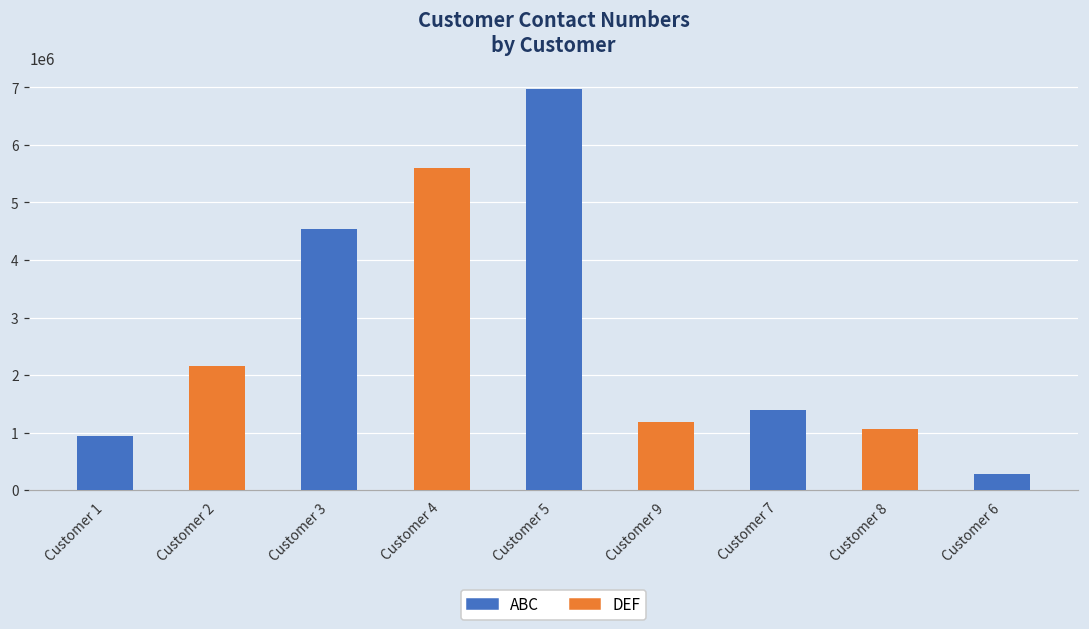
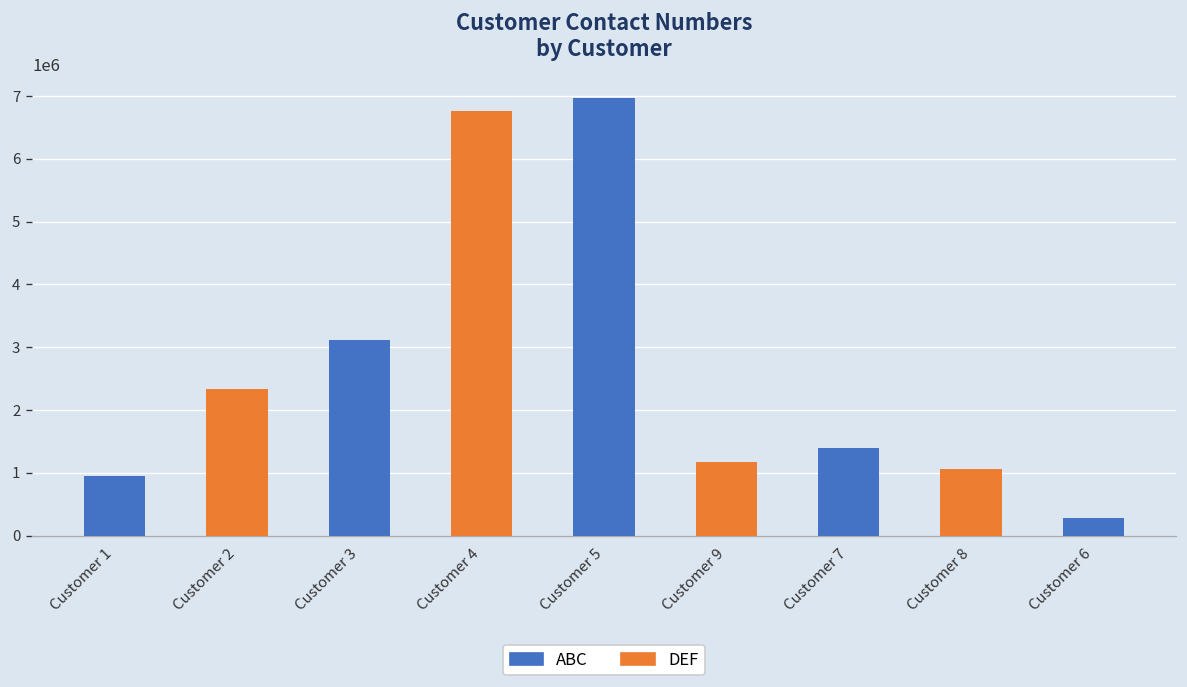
DEF, Customer 2: 2200000 -> 2300000
ABC, Customer 3: 4500000 -> 3100000
DEF, Customer 4: 5600000 -> 6800000
